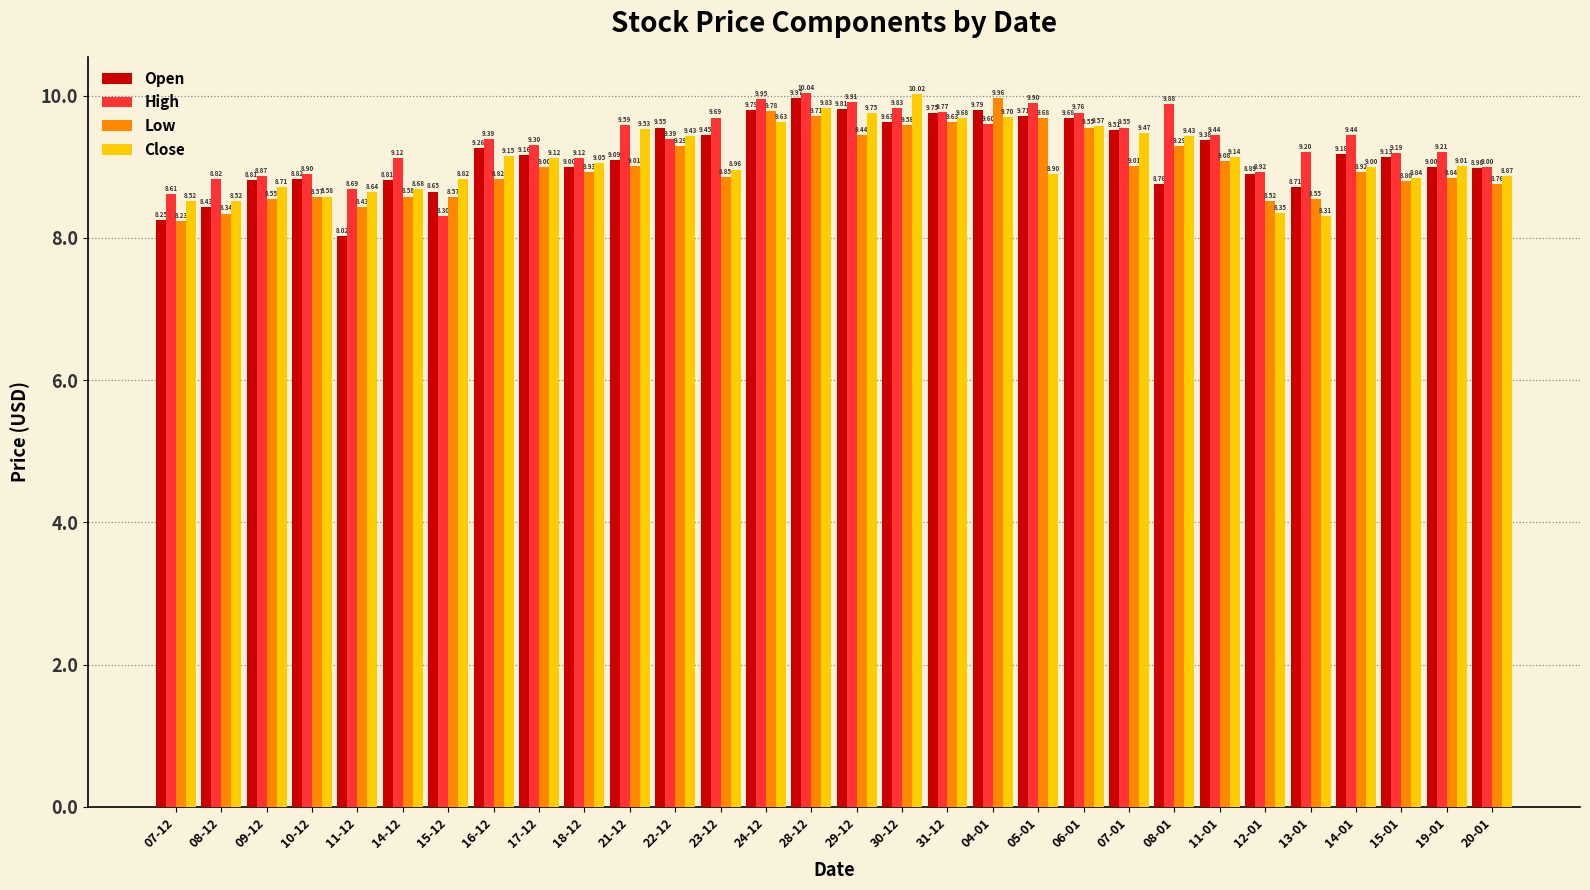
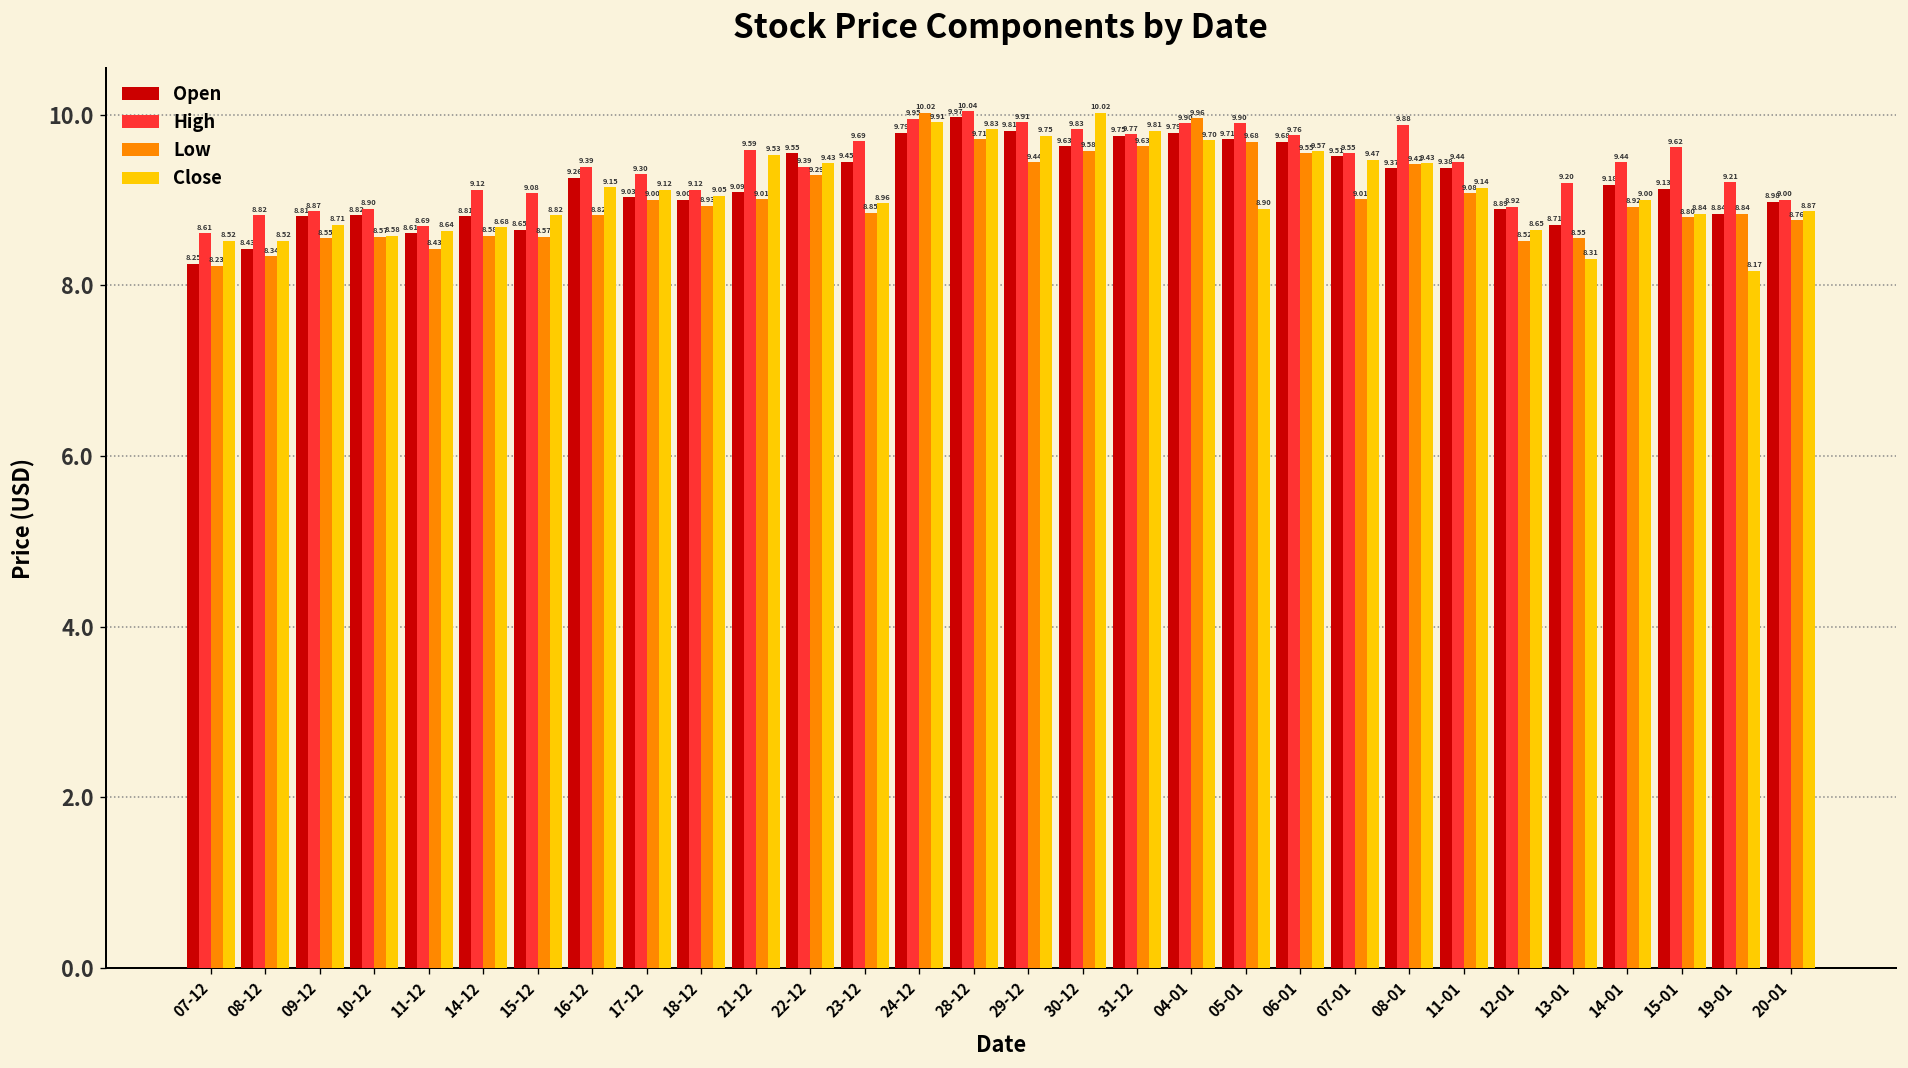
Open, 11-12: 8.02 -> 8.61
High, 15-12: 8.30 -> 9.08
Open, 17-12: 9.16 -> 9.03
Low, 24-12: 9.78 -> 10.02
Close, 24-12: 9.63 -> 9.91
Close, 31-12: 9.68 -> 9.81
High, 04-01: 9.60 -> 9.90
Open, 08-01: 8.76 -> 9.37
Low, 08-01: 9.29 -> 9.42
Close, 12-01: 8.35 -> 8.65
High, 15-01: 9.19 -> 9.62
Open, 19-01: 9.00 -> 8.84
Close, 19-01: 9.01 -> 8.17
